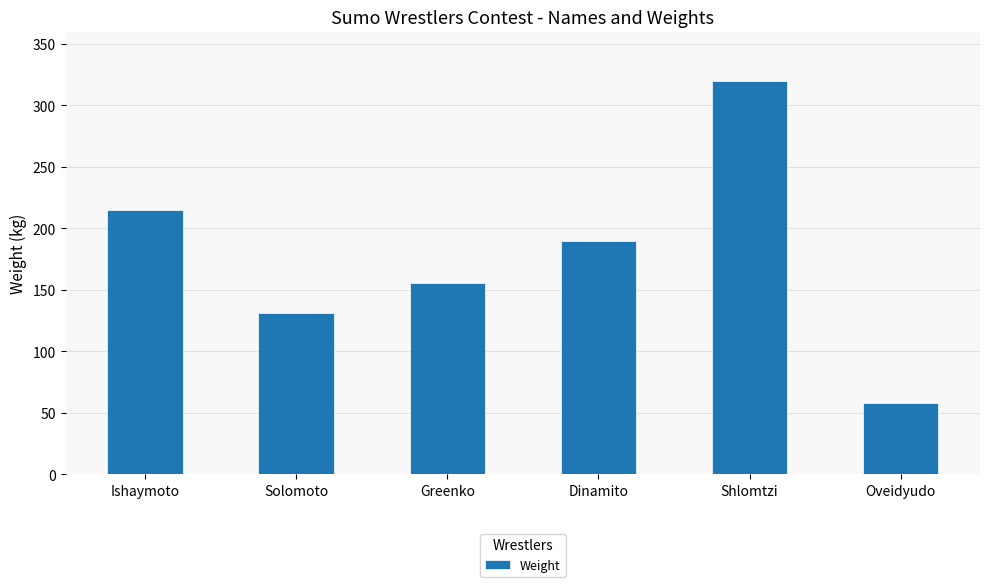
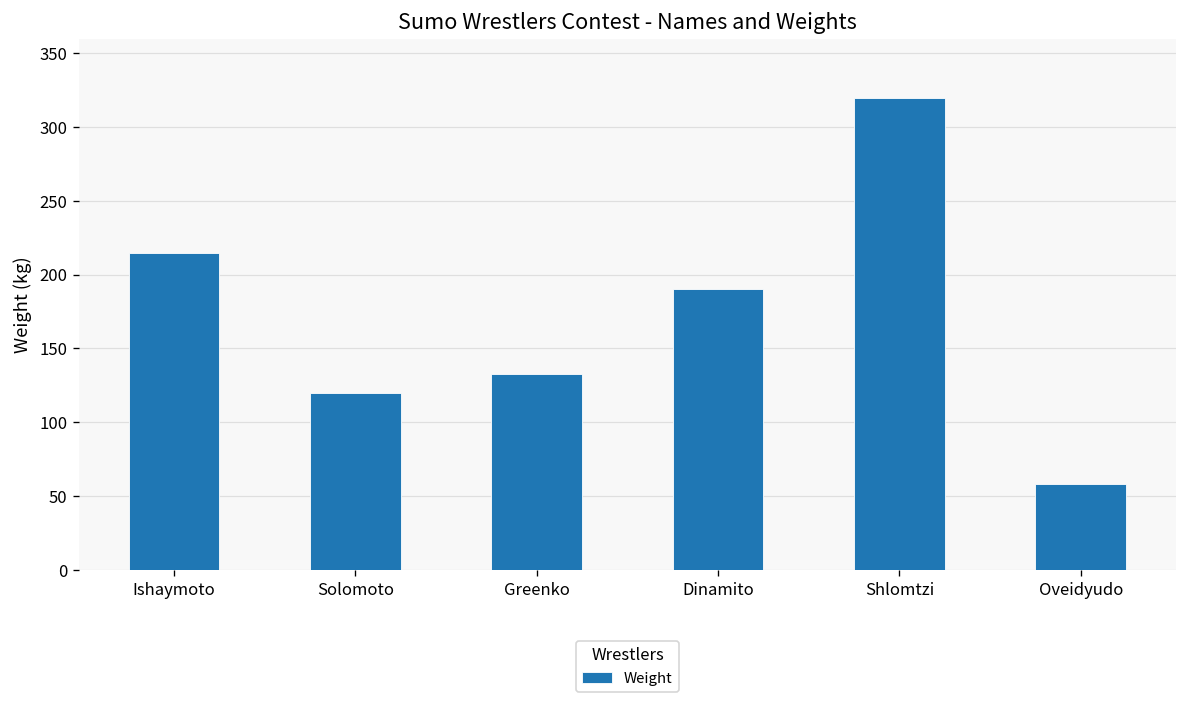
Solomoto: 131 -> 120
Greenko: 156 -> 133
